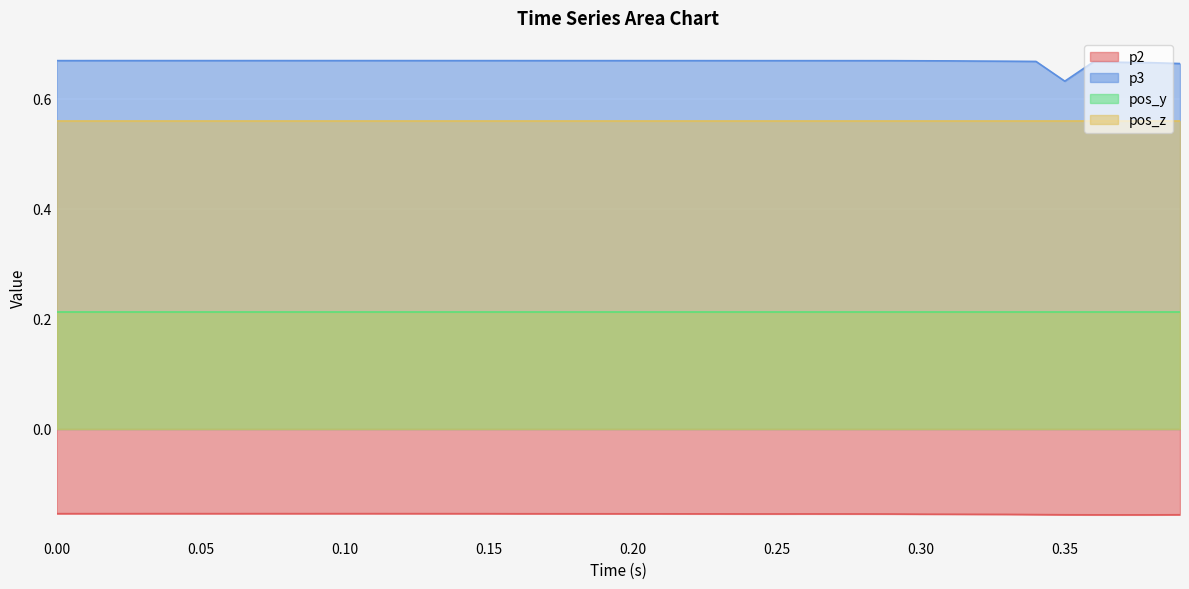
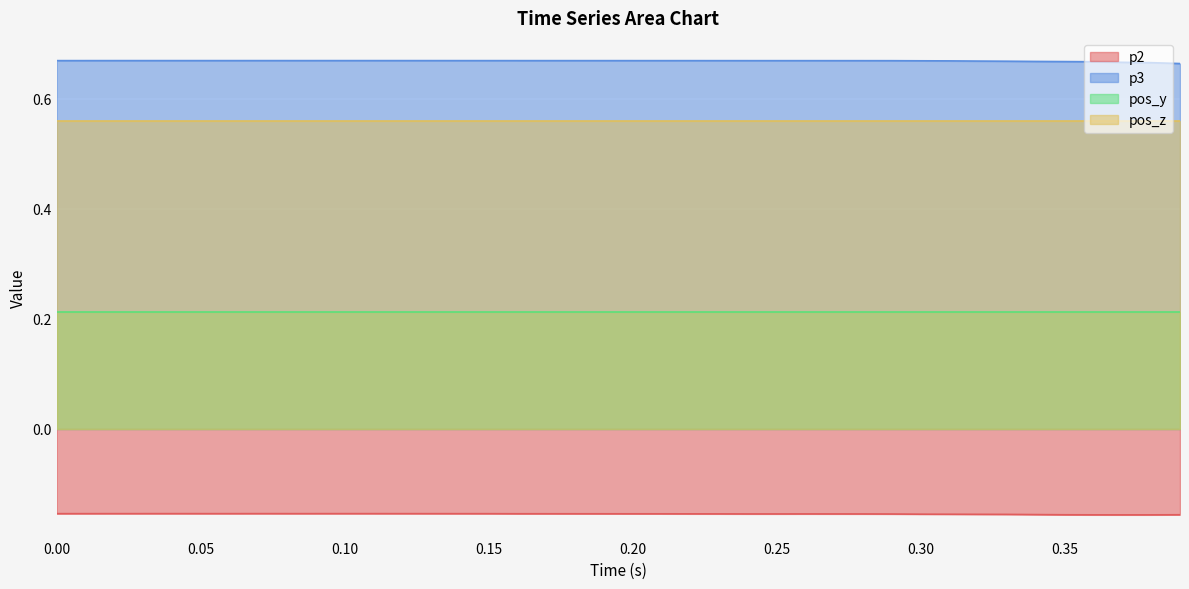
p3, 0.35: 0.63 -> 0.67
